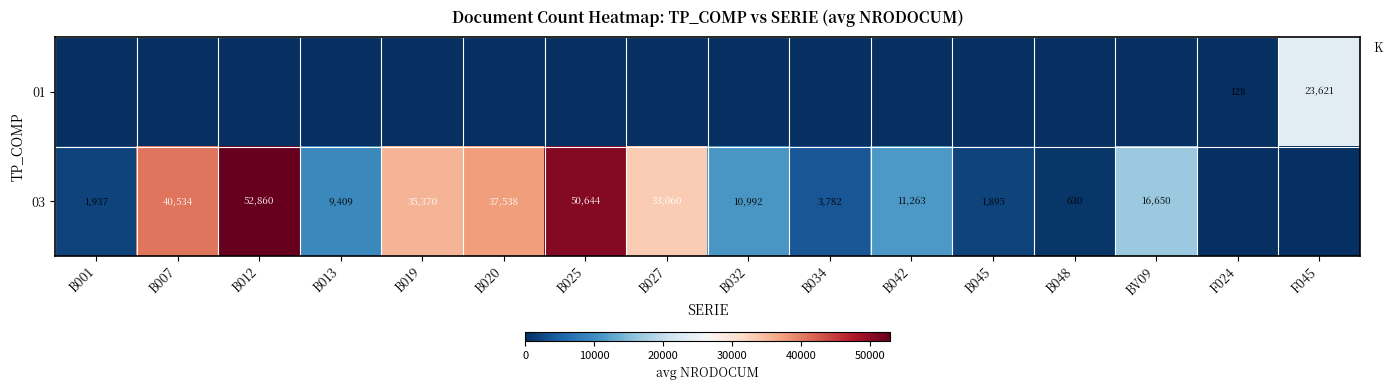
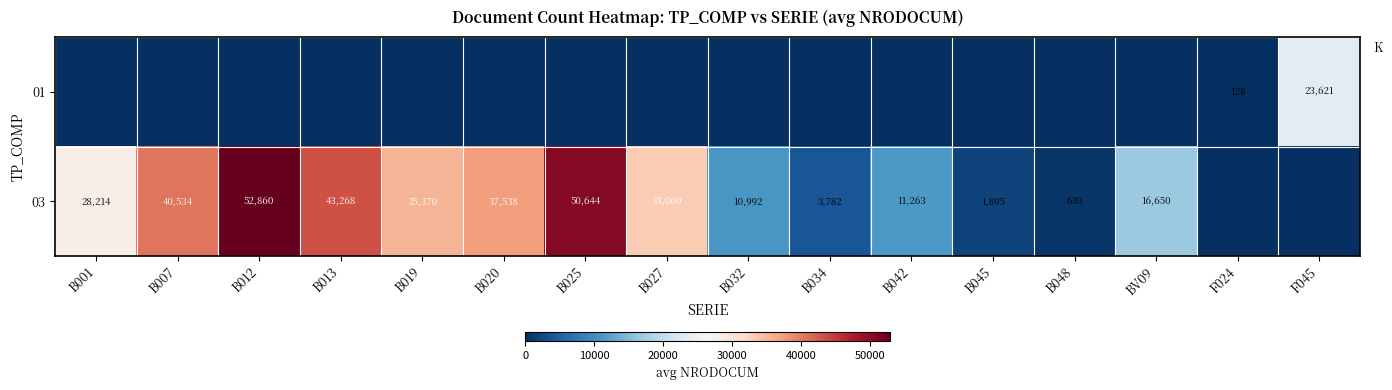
03, B001: 1,937 -> 28,214
03, B013: 9,409 -> 43,268
